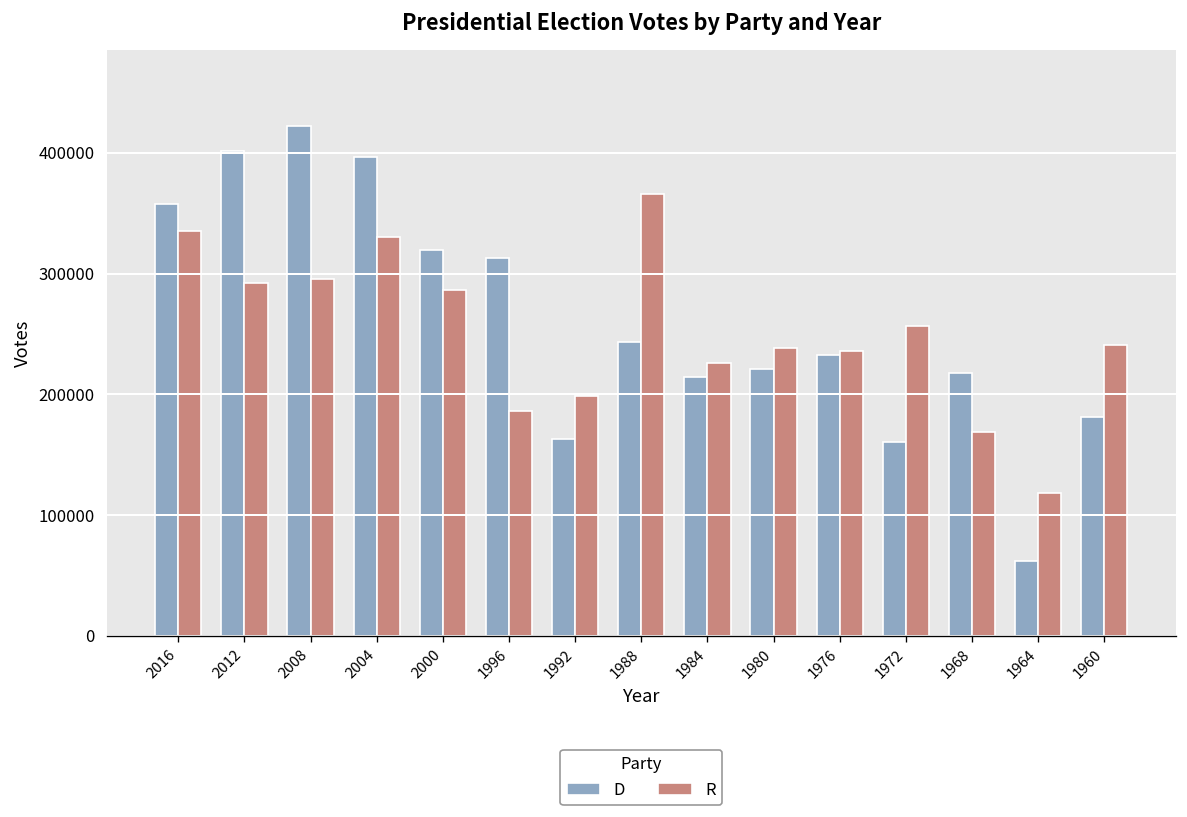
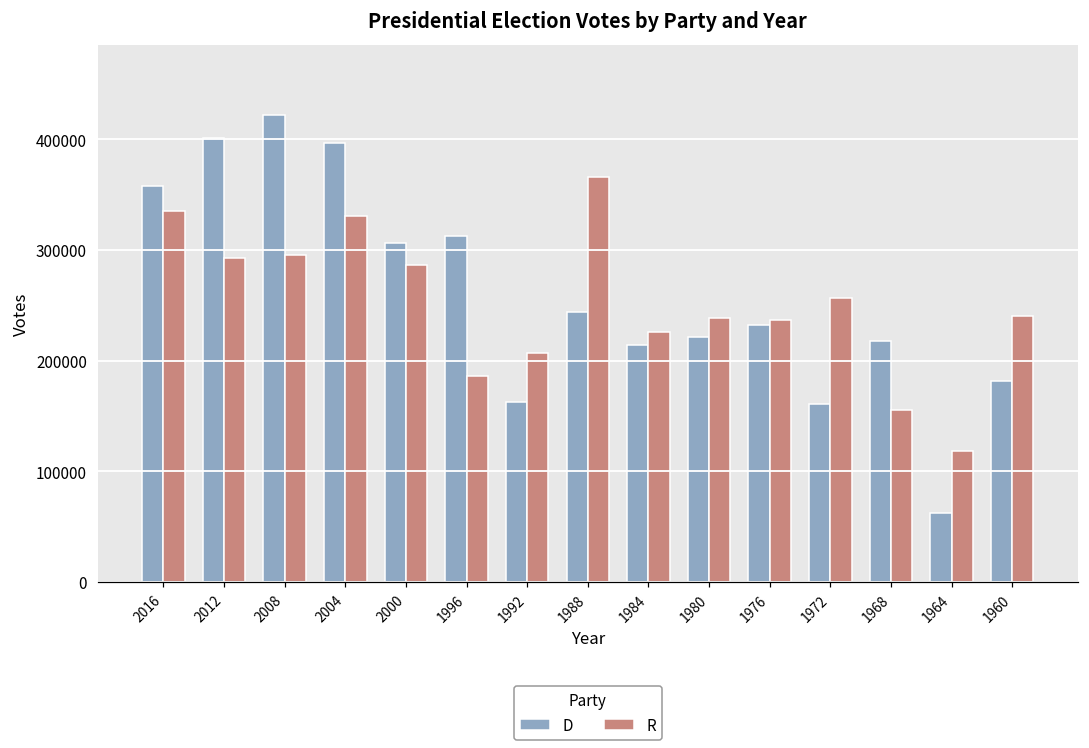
D, 2000: 320000 -> 306000
R, 1992: 199000 -> 207000
R, 1968: 169000 -> 156000
